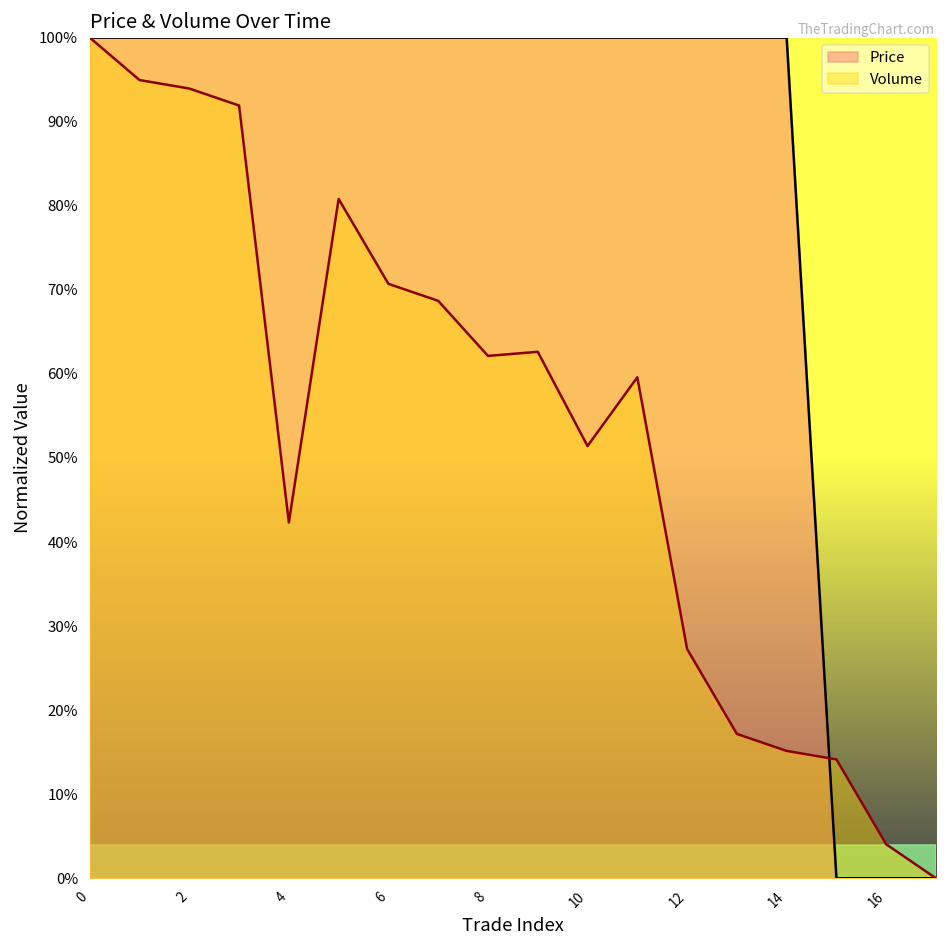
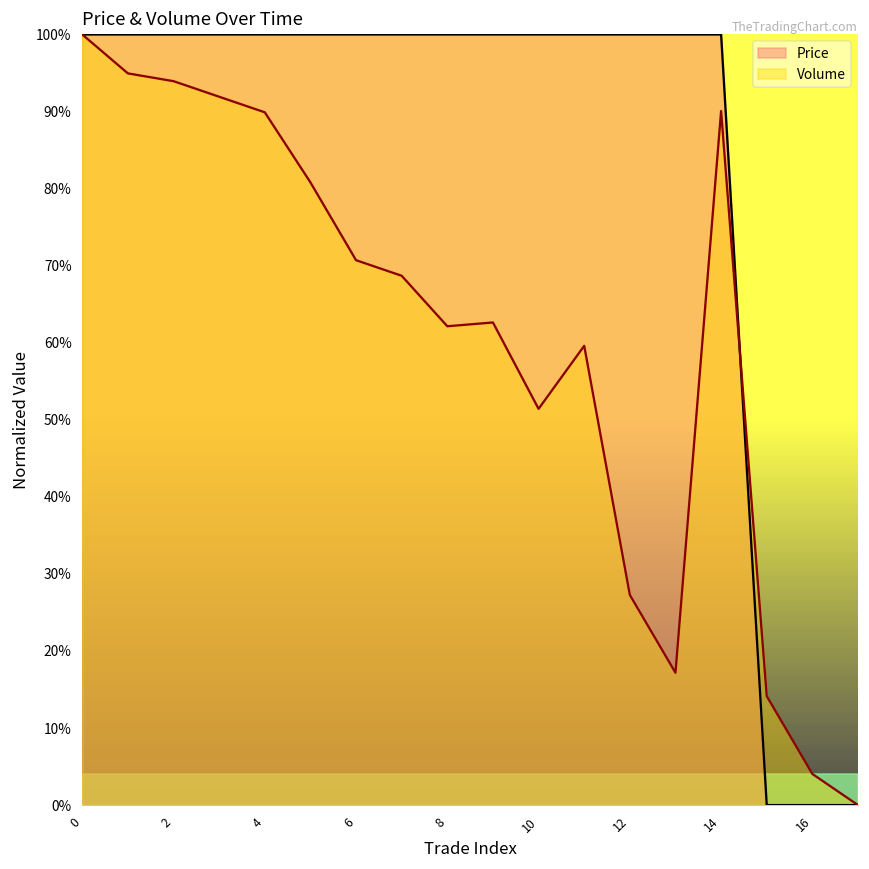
Volume, 4: 42% -> 90%
Volume, 14: 15% -> 90%
